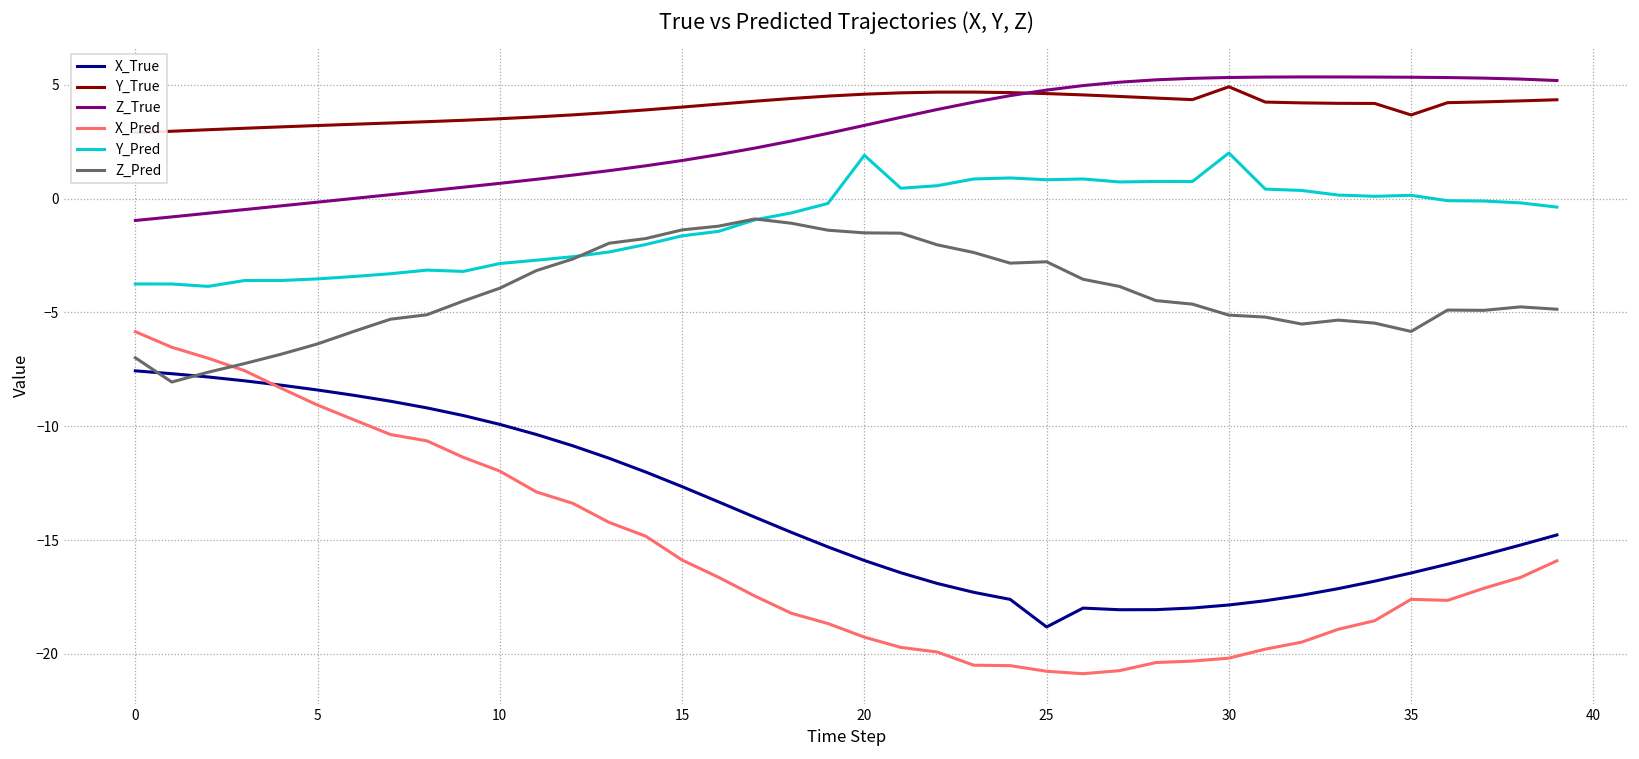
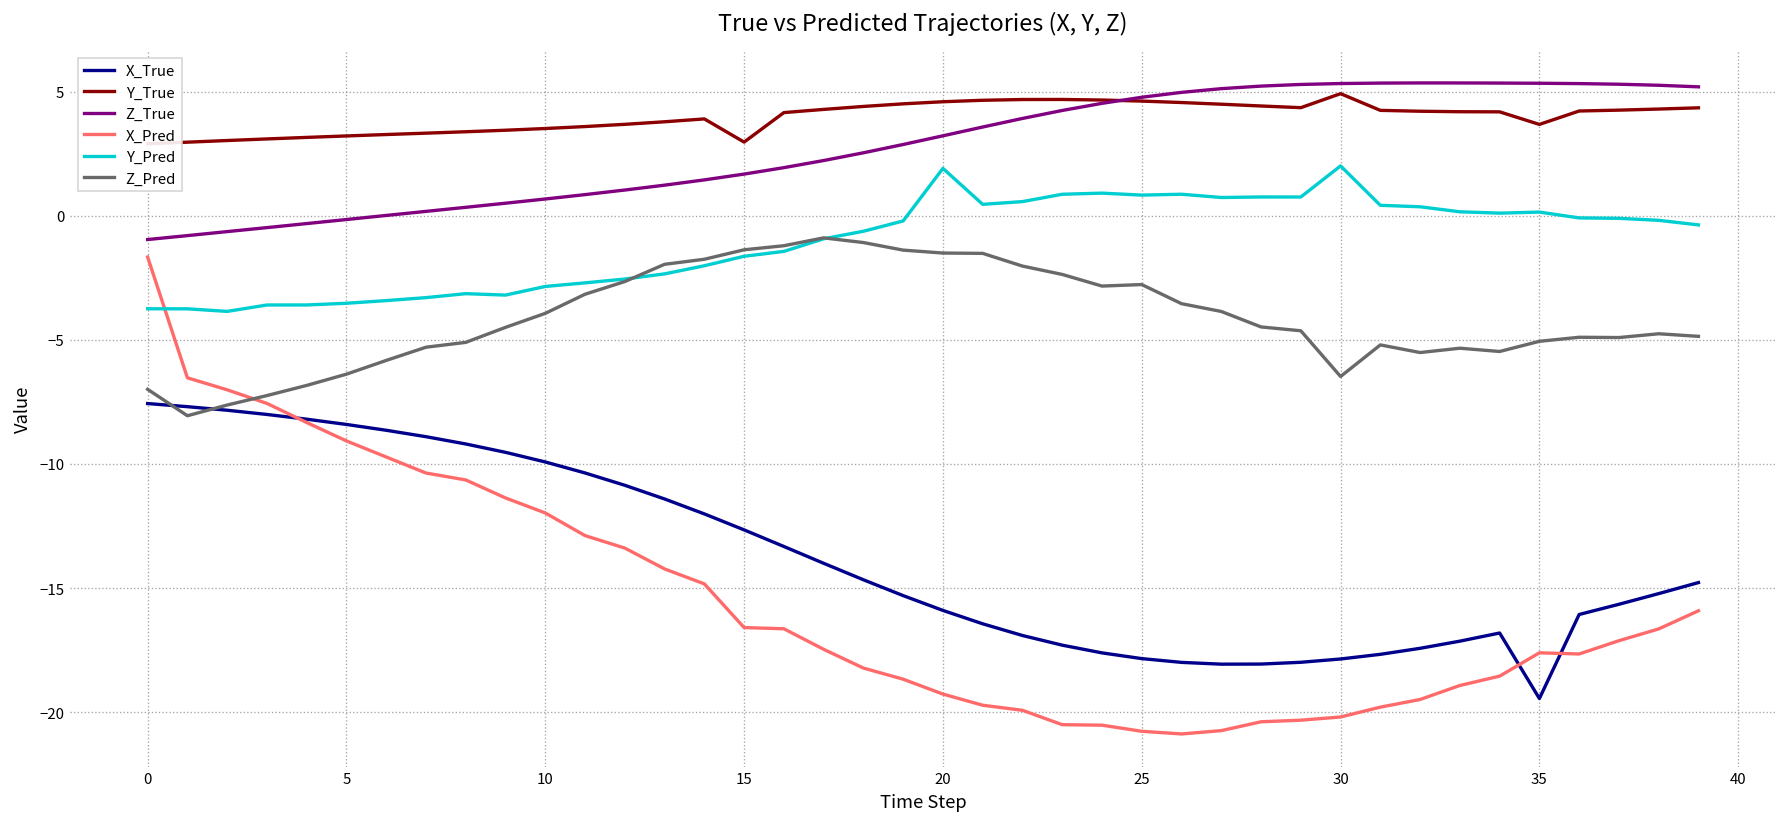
X_Pred, 0: -5.8 -> -1.7
Y_True, 15: 4.0 -> 3.0
X_Pred, 15: -15.9 -> -16.6
X_True, 25: -18.8 -> -17.8
Z_Pred, 30: -5.1 -> -6.5
X_True, 35: -16.4 -> -19.4
Z_Pred, 35: -5.8 -> -5.1
